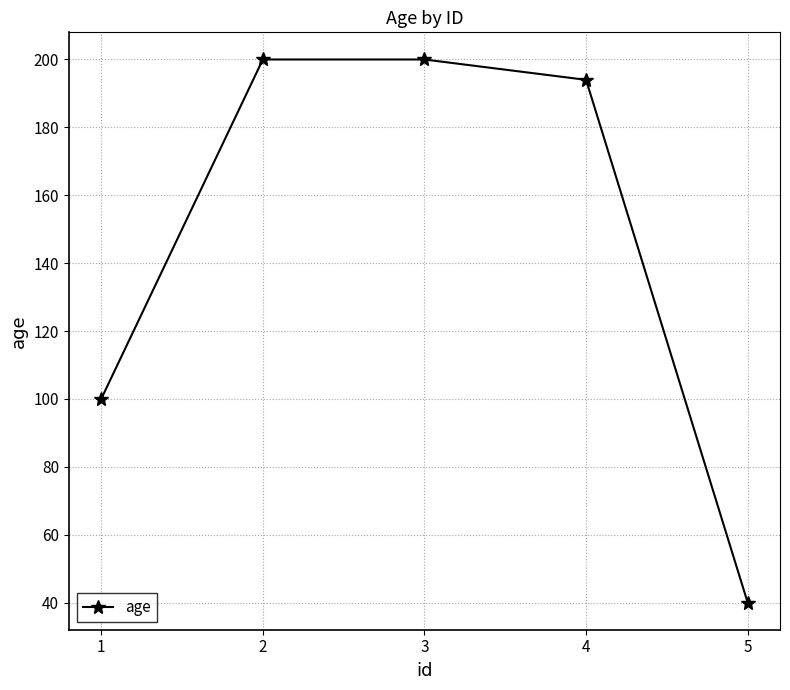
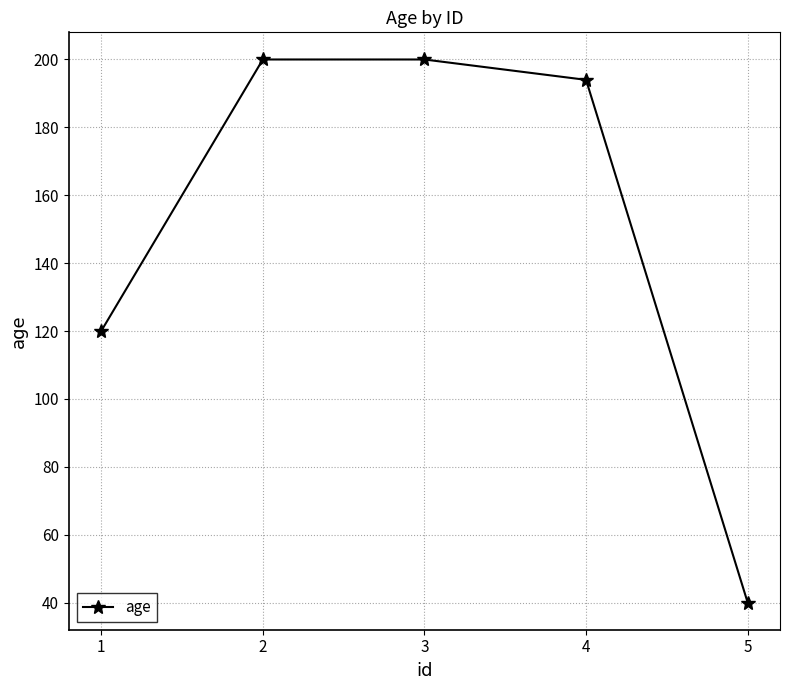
1: 100 -> 120
